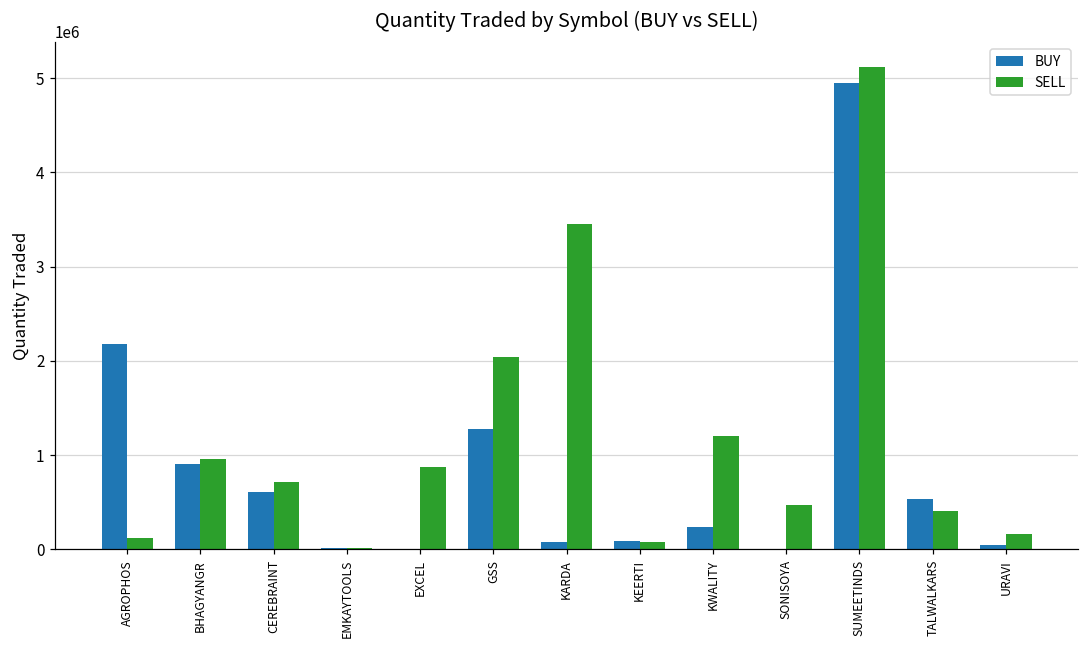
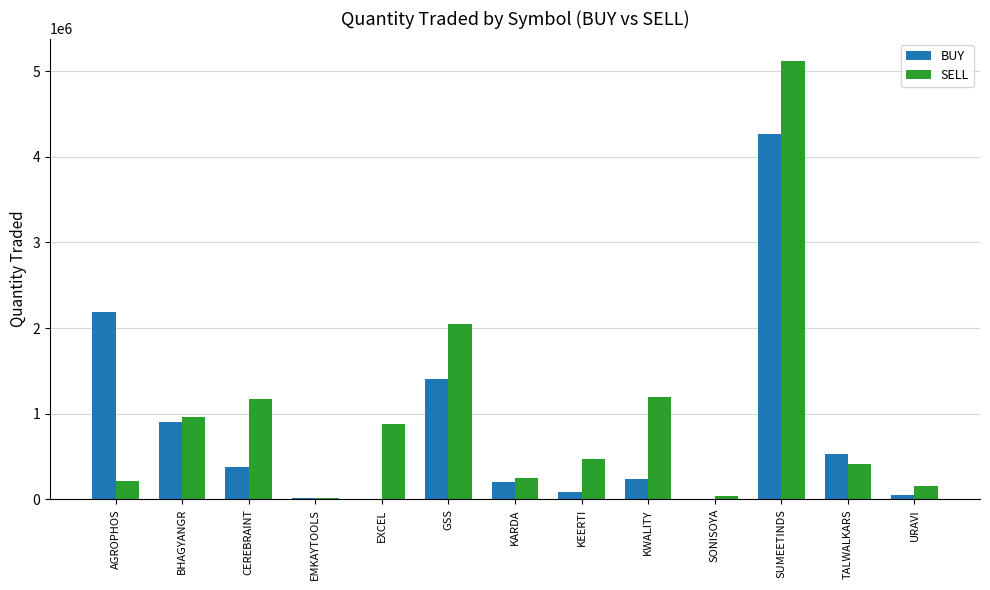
SELL, AGROPHOS: 100000 -> 200000
BUY, CEREBRAINT: 600000 -> 400000
SELL, CEREBRAINT: 700000 -> 1200000
BUY, GSS: 1300000 -> 1400000
BUY, KARDA: 100000 -> 200000
SELL, KARDA: 3400000 -> 300000
SELL, KEERTI: 100000 -> 500000
SELL, SONISOYA: 500000 -> 0
BUY, SUMEETINDS: 4900000 -> 4300000
